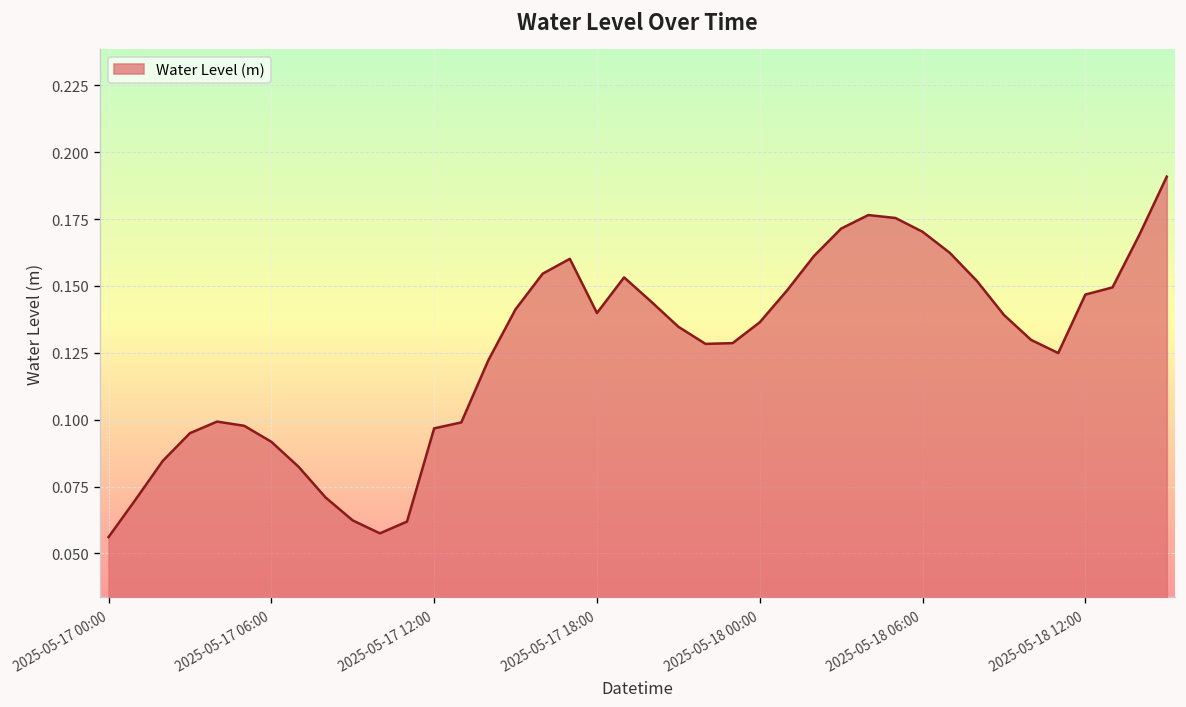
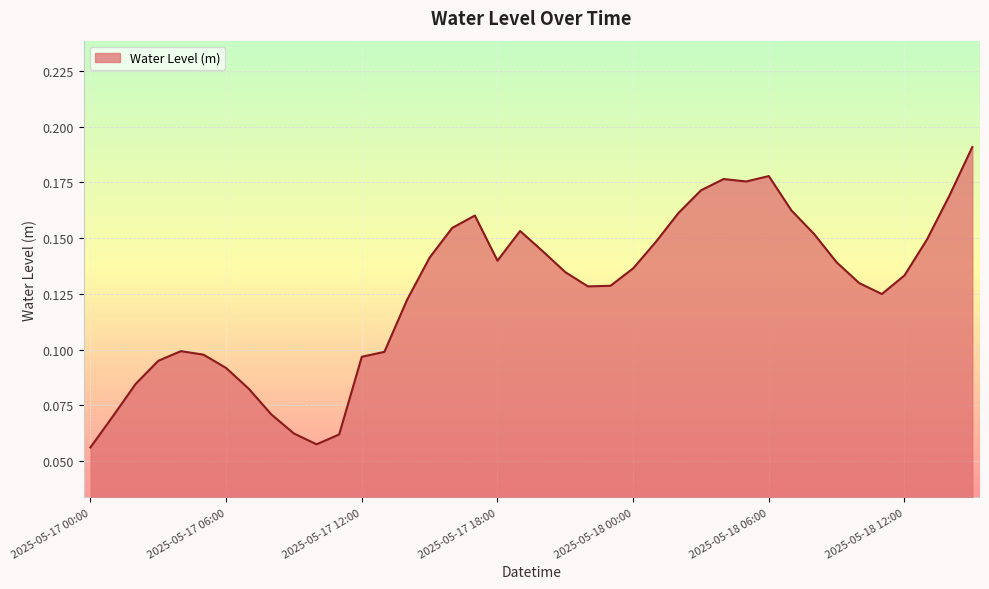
2025-05-18 06:00: 0.170 -> 0.178
2025-05-18 12:00: 0.147 -> 0.133
